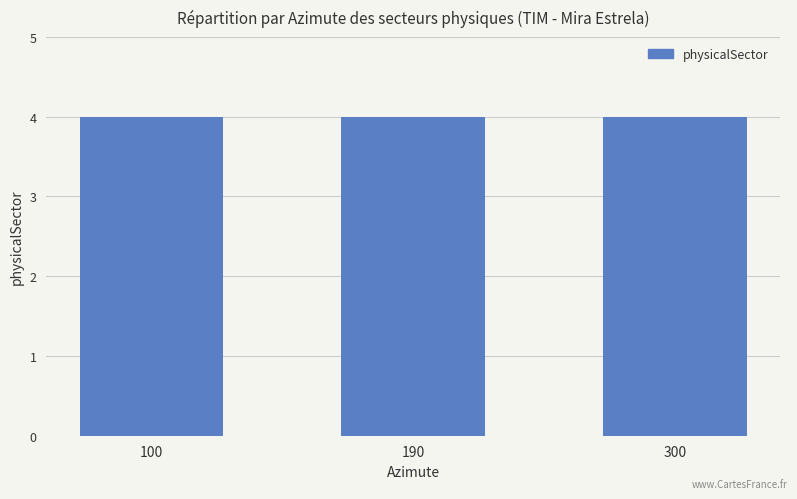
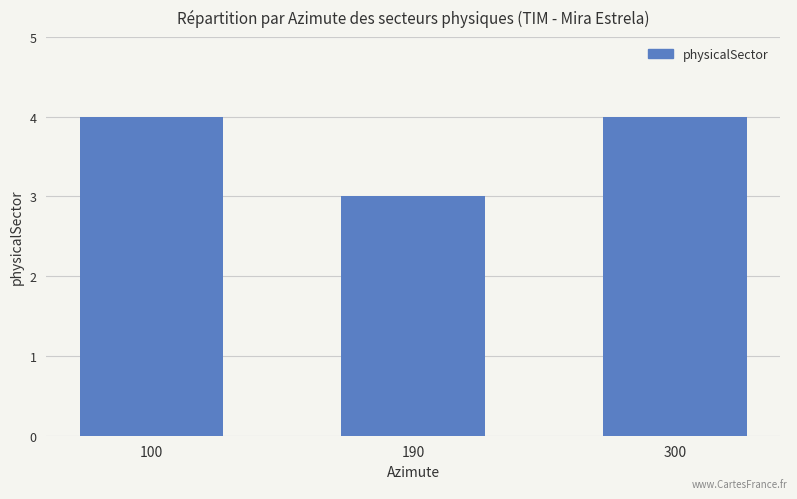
190: 4 -> 3
